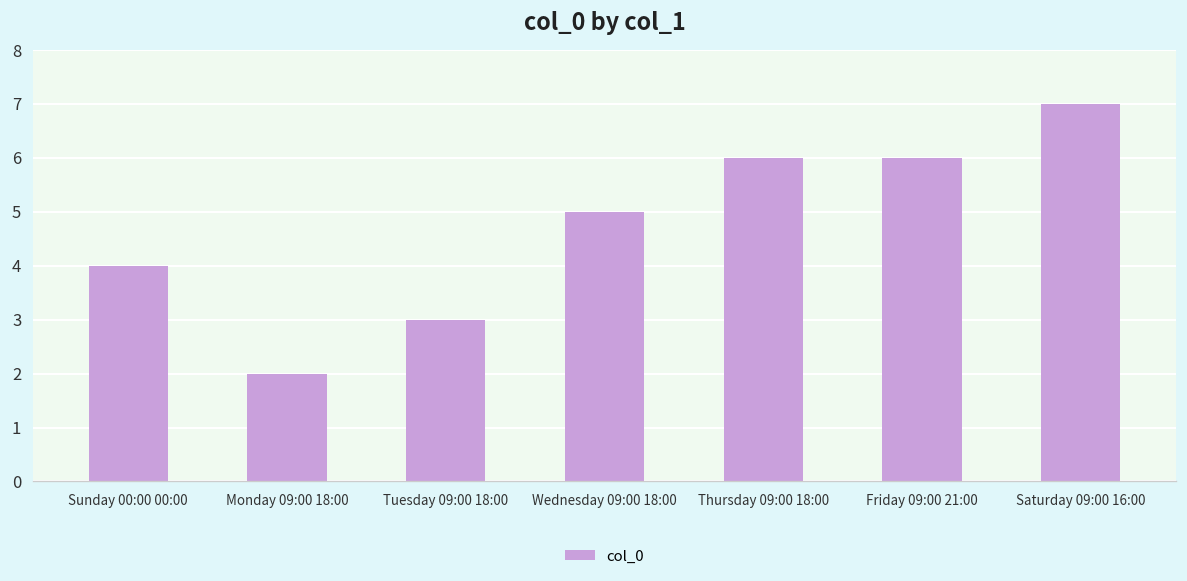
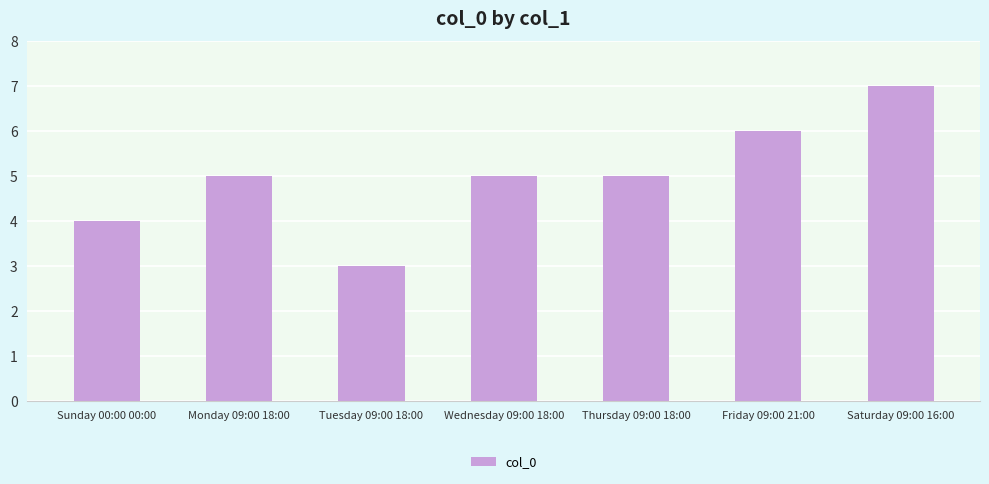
Monday 09:00 18:00: 2 -> 5
Thursday 09:00 18:00: 6 -> 5
